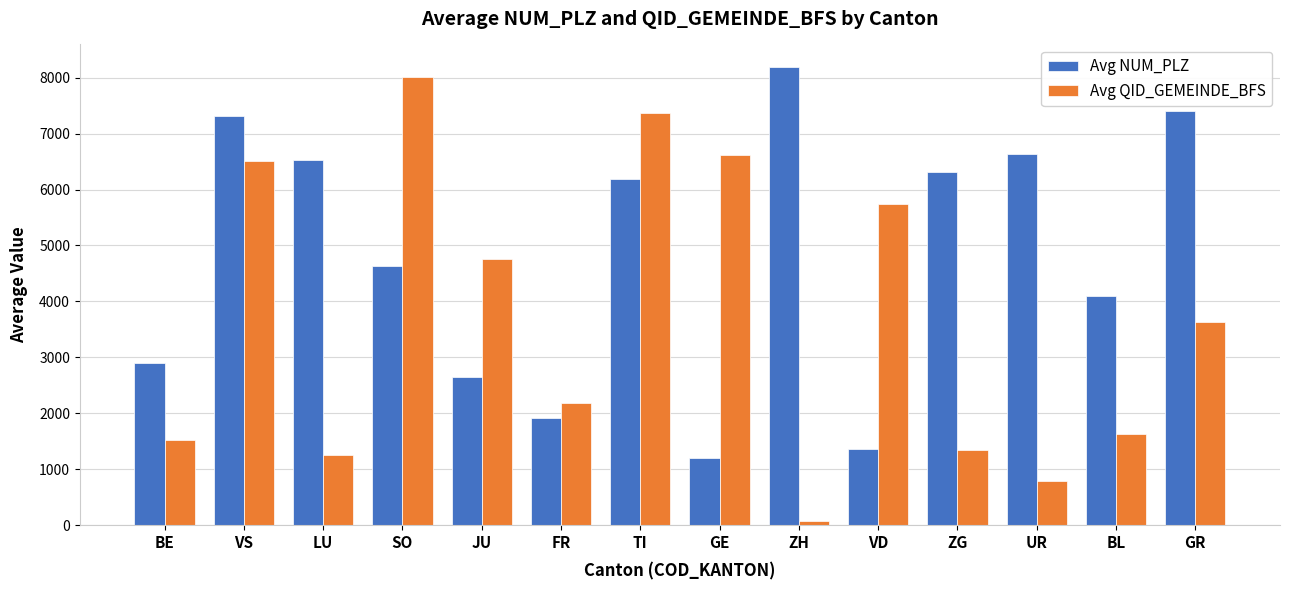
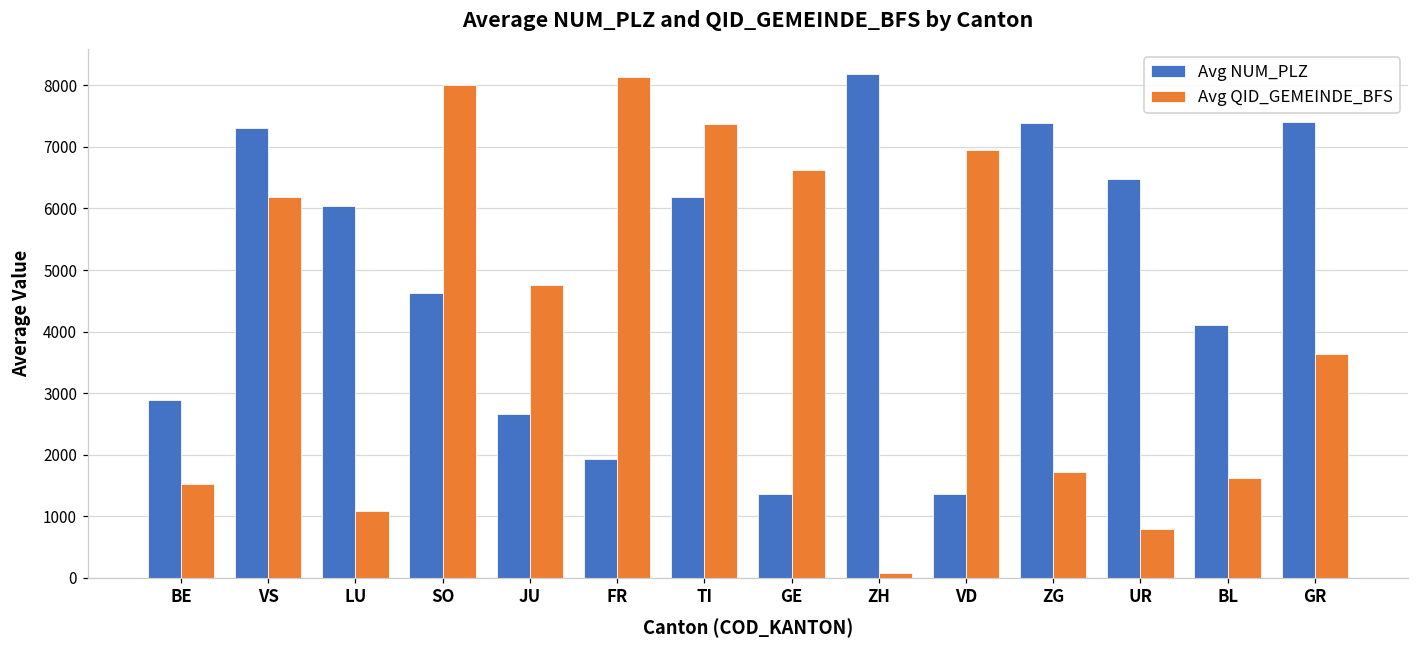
Avg QID_GEMEINDE_BFS, VS: 6500 -> 6200
Avg NUM_PLZ, LU: 6500 -> 6000
Avg QID_GEMEINDE_BFS, LU: 1300 -> 1100
Avg QID_GEMEINDE_BFS, FR: 2200 -> 8100
Avg NUM_PLZ, GE: 1200 -> 1400
Avg QID_GEMEINDE_BFS, VD: 5800 -> 6900
Avg NUM_PLZ, ZG: 6300 -> 7400
Avg QID_GEMEINDE_BFS, ZG: 1300 -> 1700
Avg NUM_PLZ, UR: 6600 -> 6500
